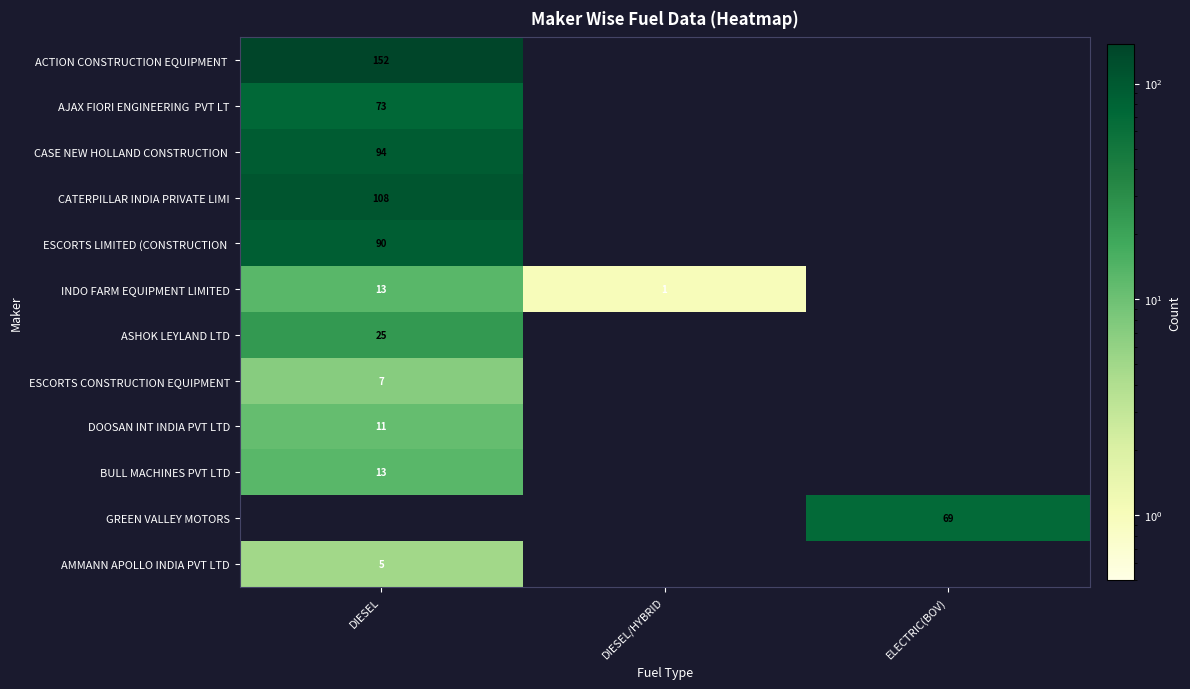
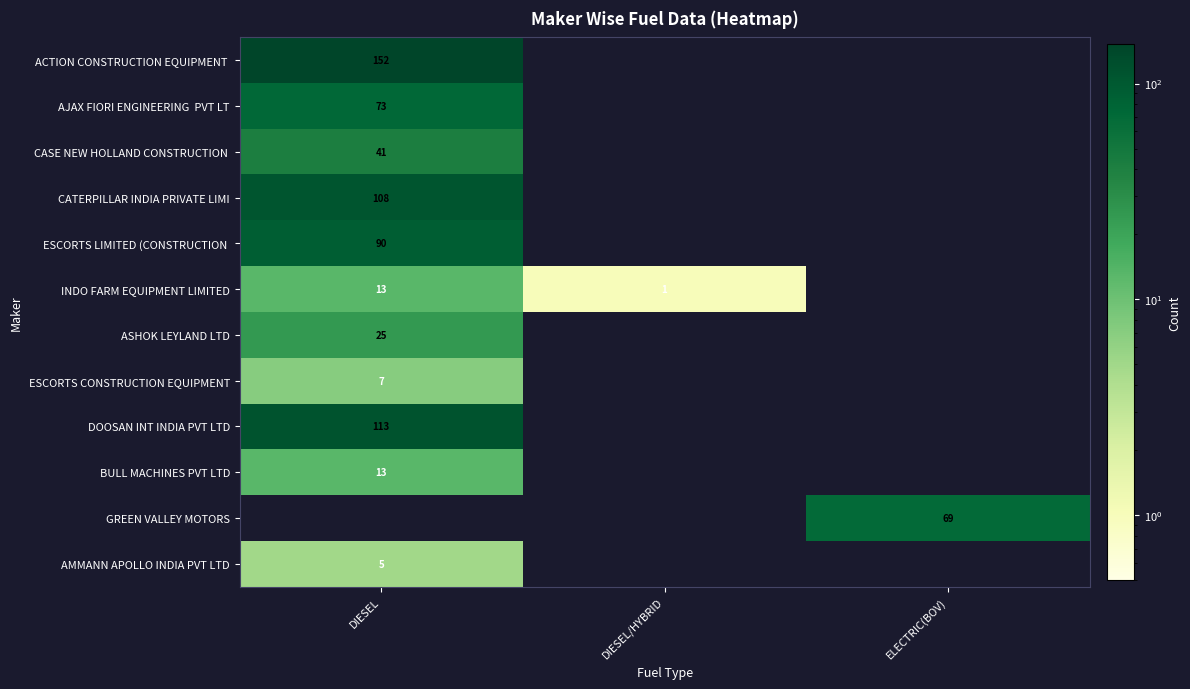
CASE NEW HOLLAND CONSTRUCTION, DIESEL: 94 -> 41
DOOSAN INT INDIA PVT LTD, DIESEL: 11 -> 113
